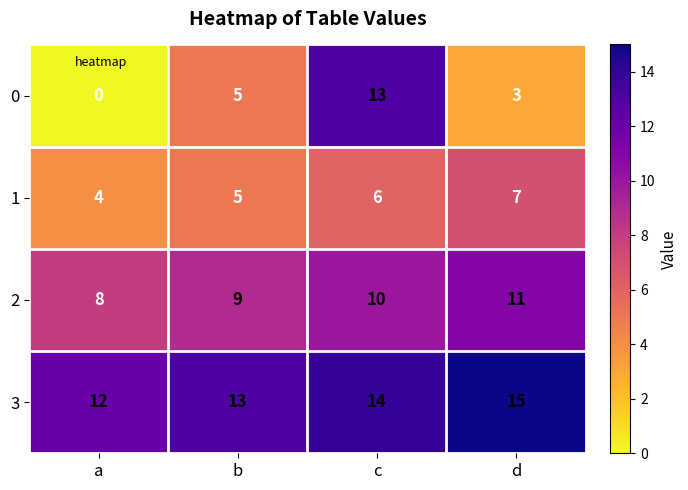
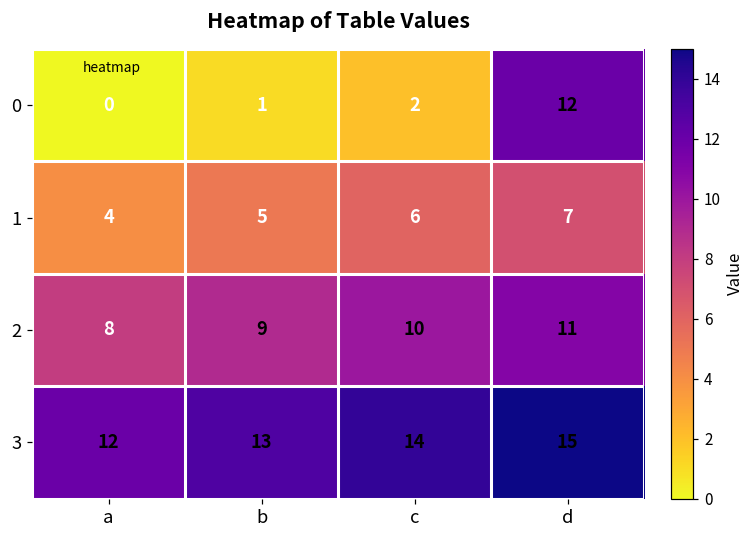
0, b: 5 -> 1
0, c: 13 -> 2
0, d: 3 -> 12
